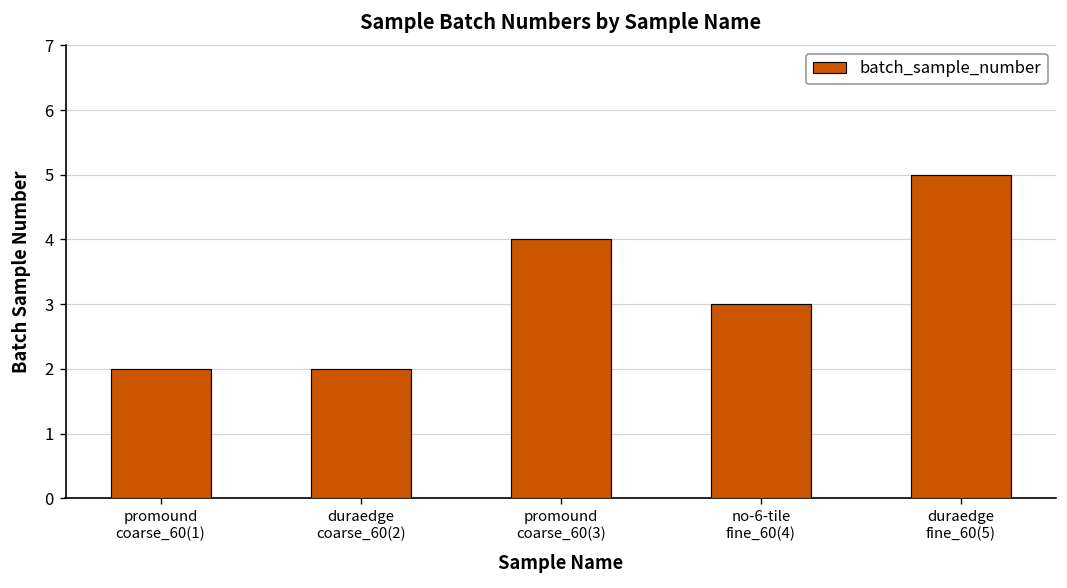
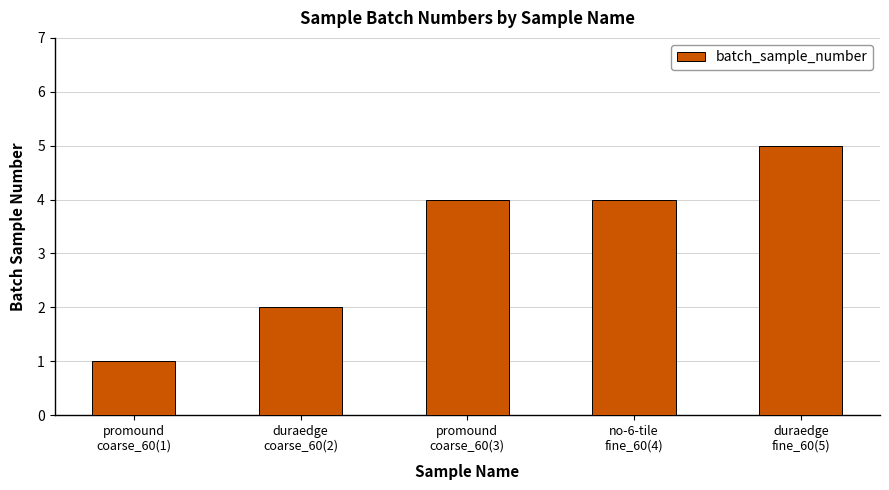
promound coarse_60(1): 2 -> 1
no-6-tile fine_60(4): 3 -> 4
